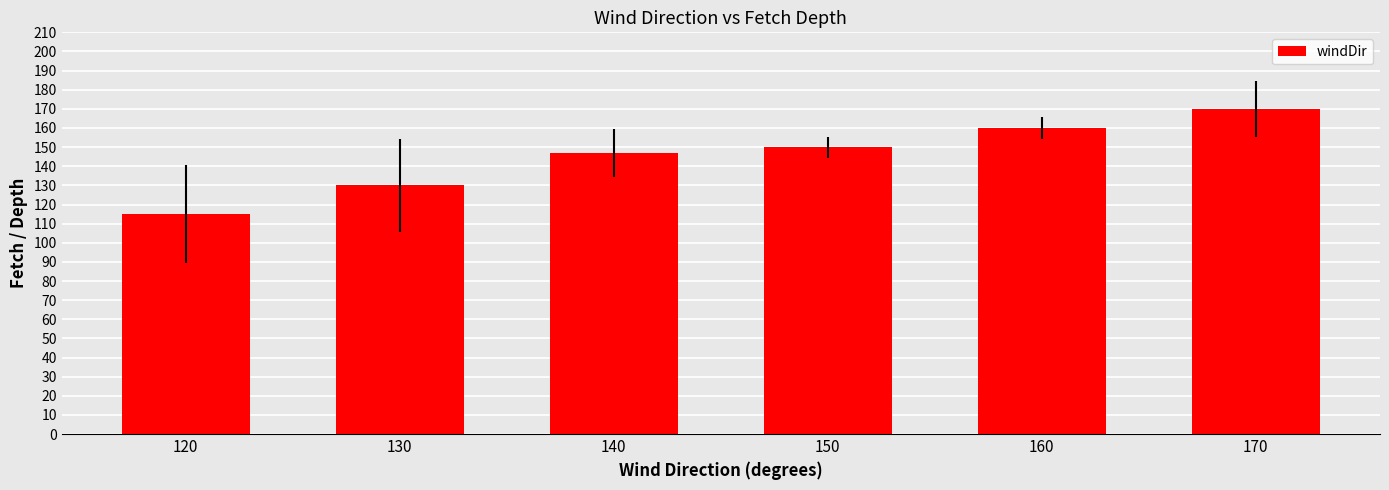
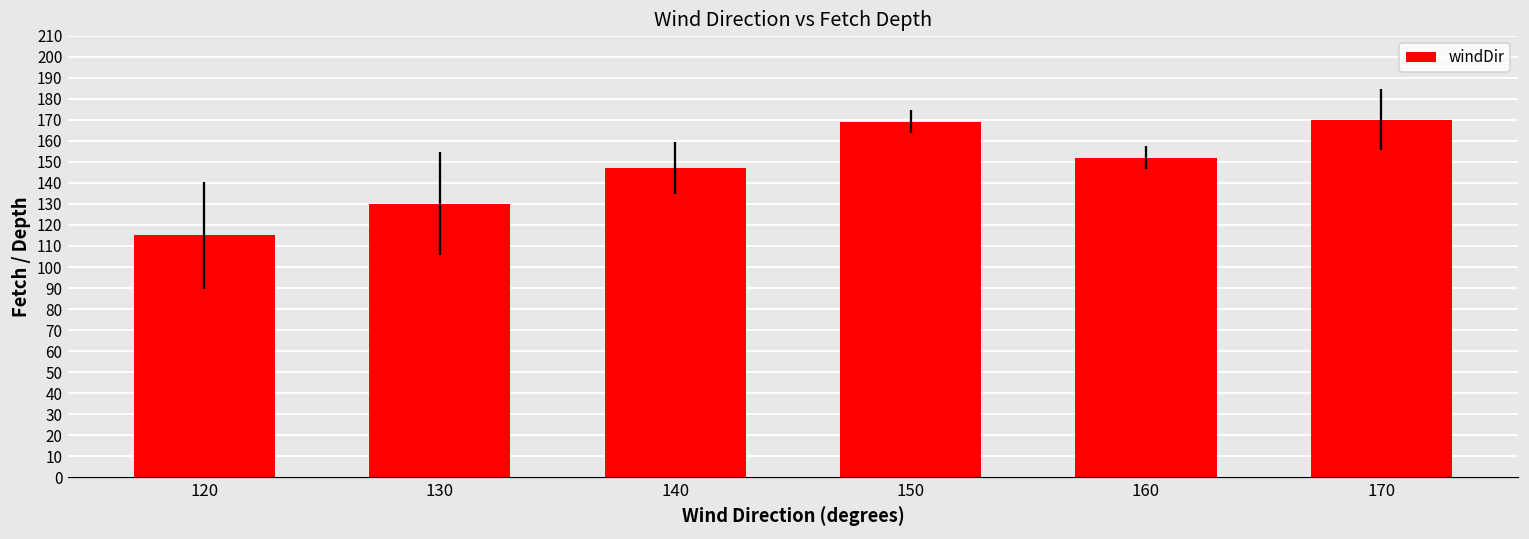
150: 150 -> 169
160: 160 -> 152
